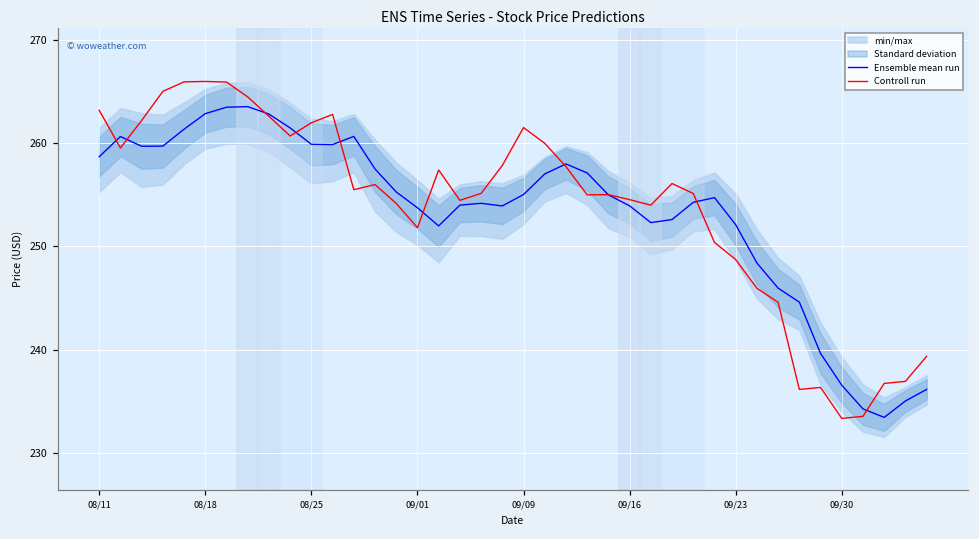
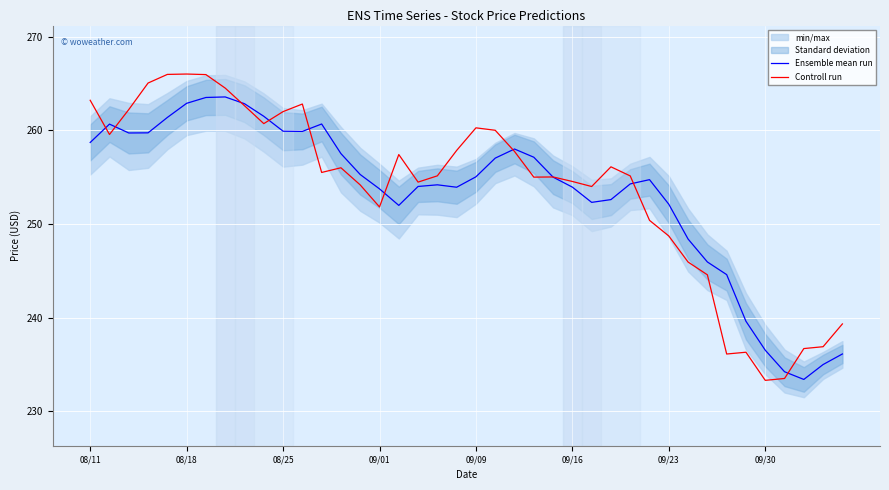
Controll run, 09/09: 262 -> 260
